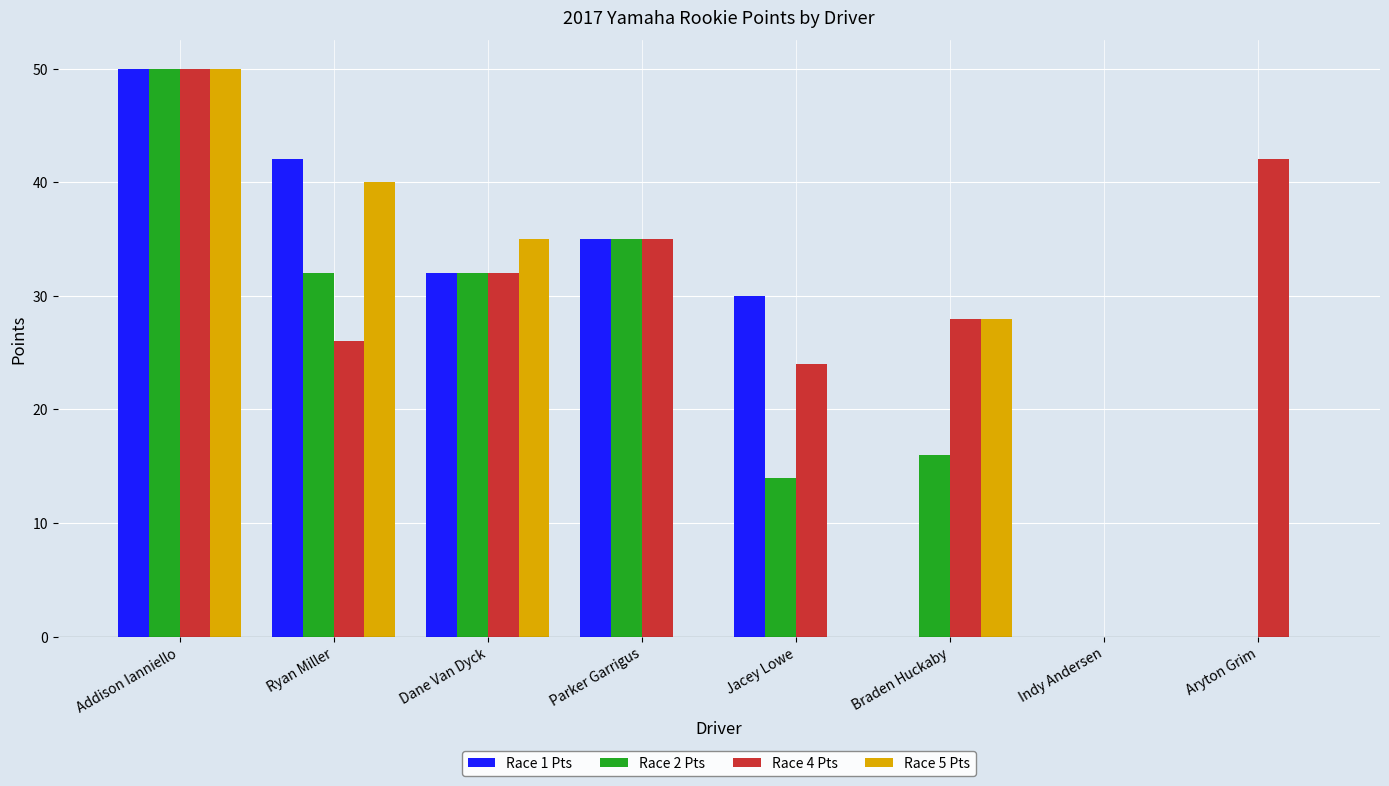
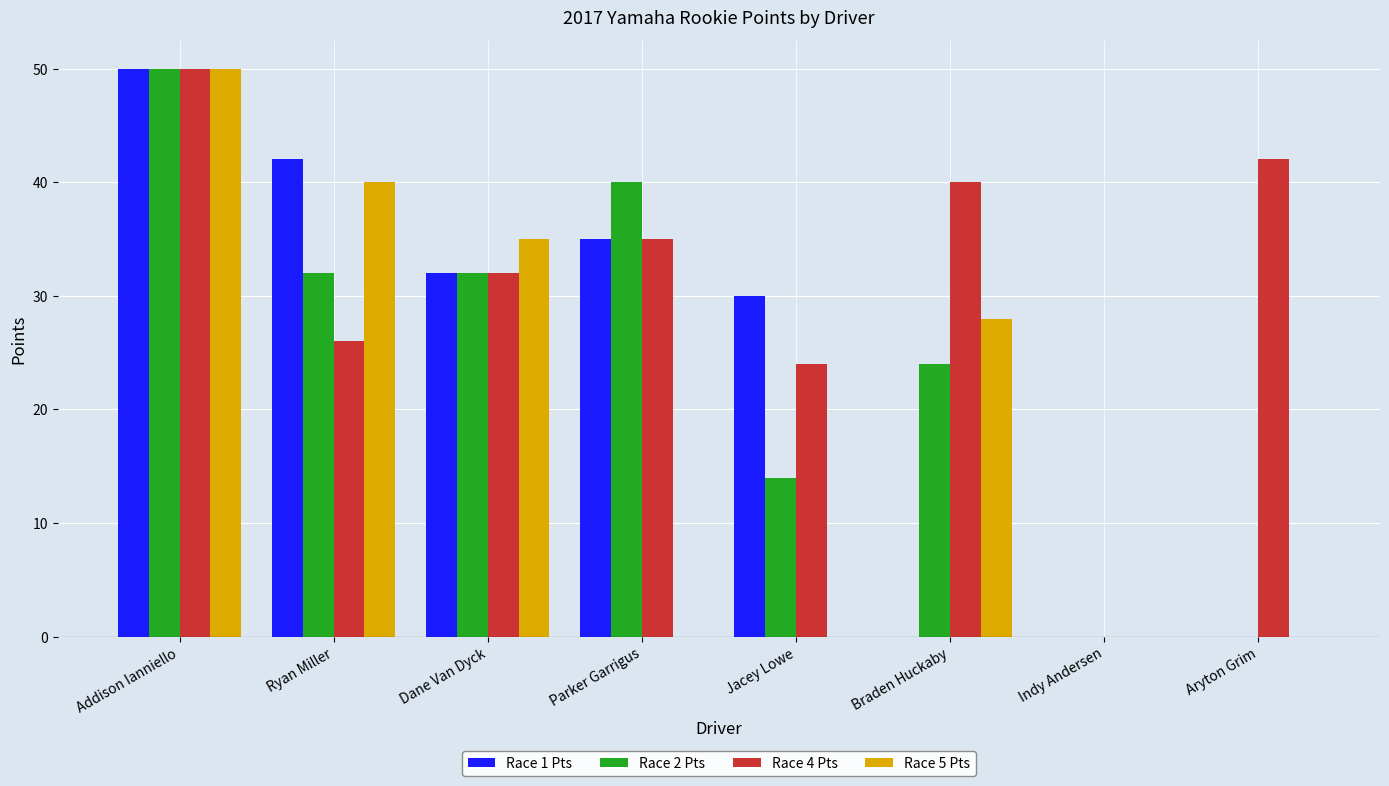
Race 2 Pts, Parker Garrigus: 35 -> 40
Race 2 Pts, Braden Huckaby: 16 -> 24
Race 4 Pts, Braden Huckaby: 28 -> 40
